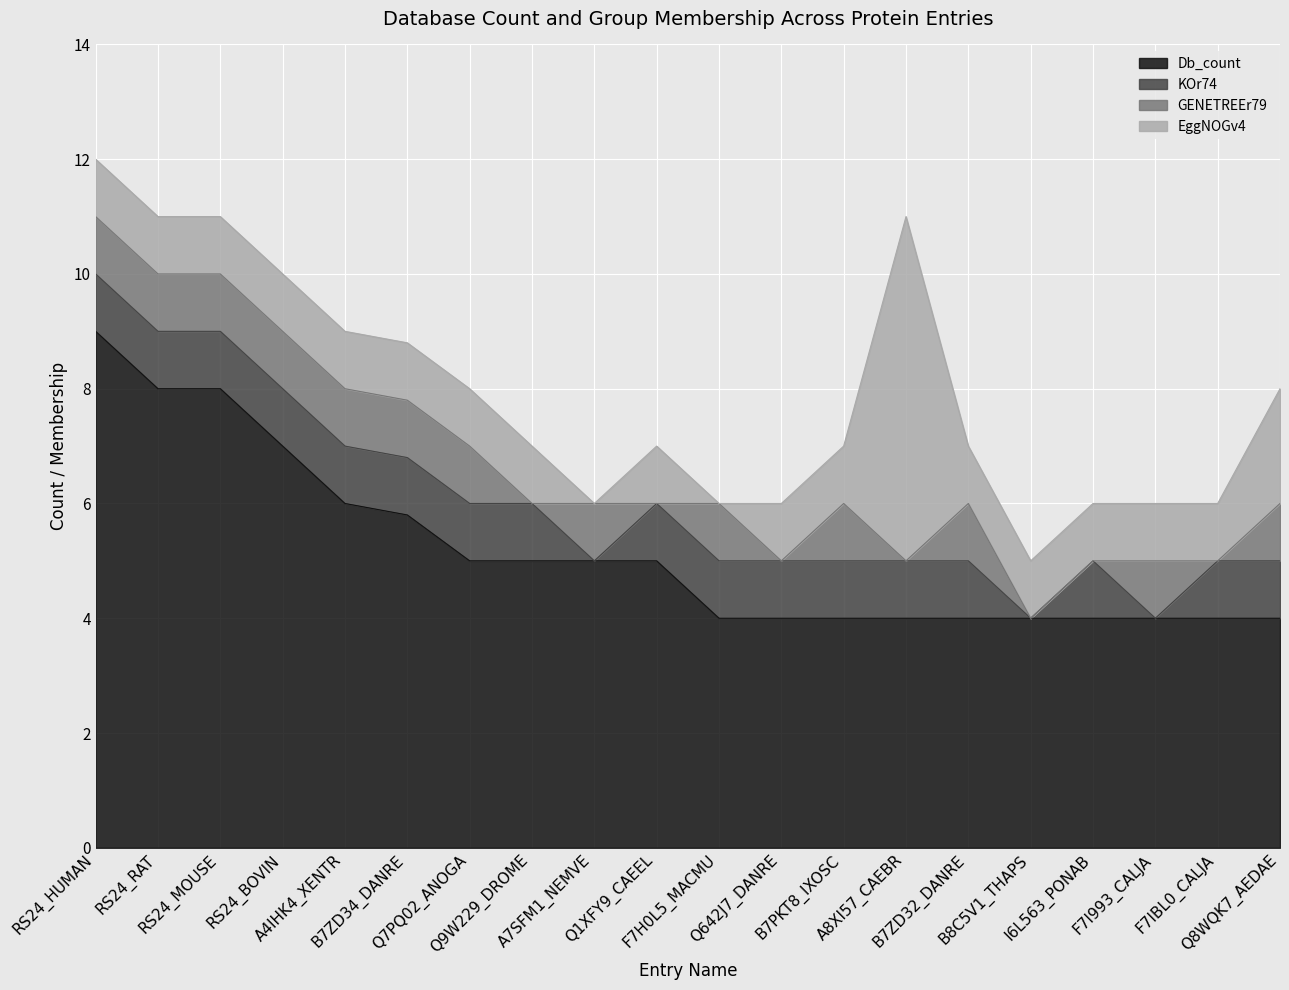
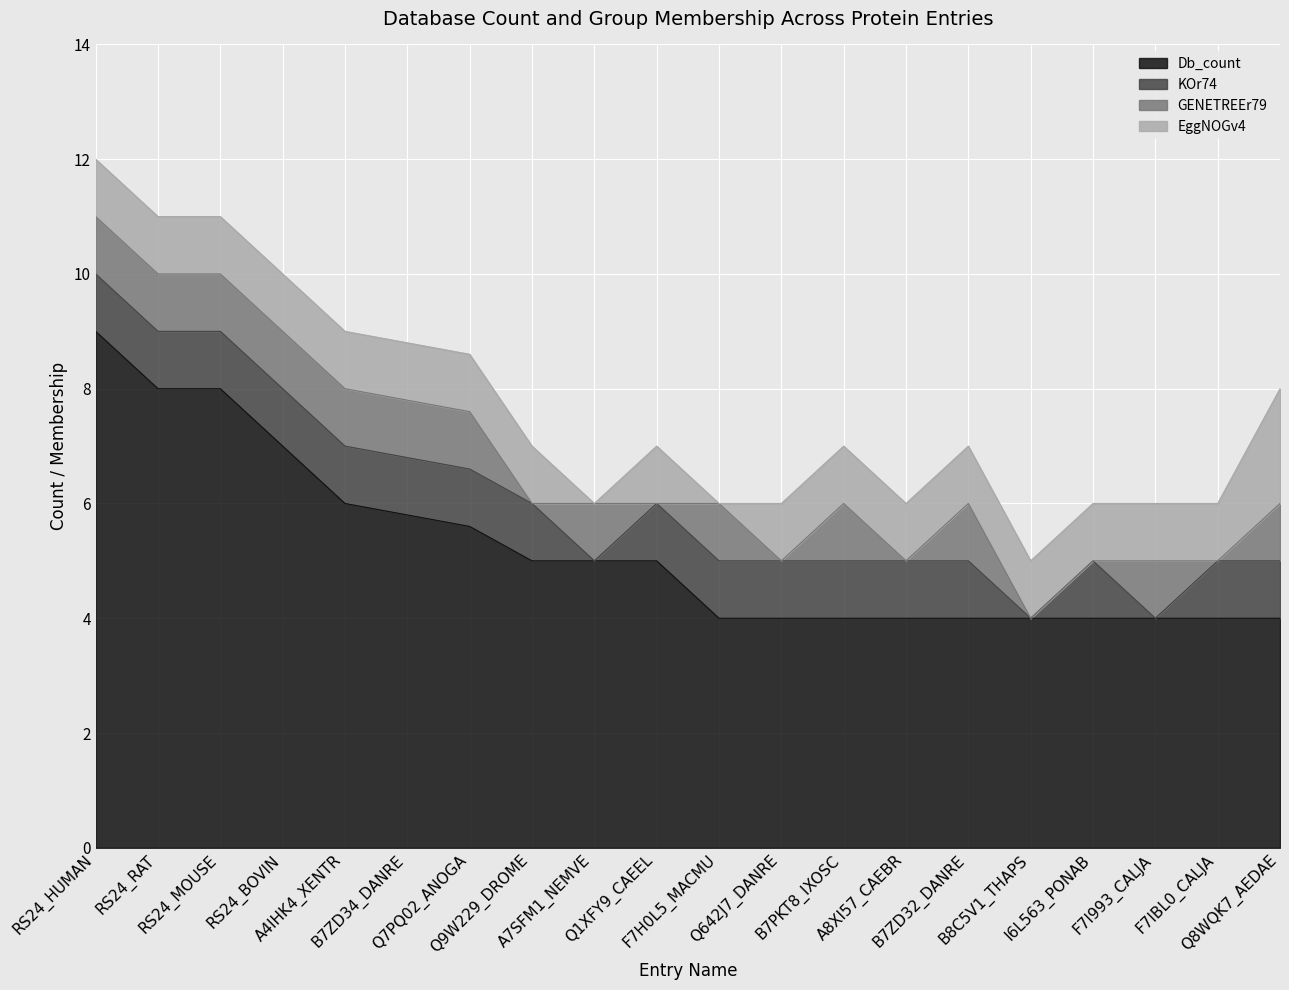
Db_count, Q7PQ02_ANOGA: 5.0 -> 5.6
EggNOGv4, A8XI57_CAEBR: 6 -> 1
